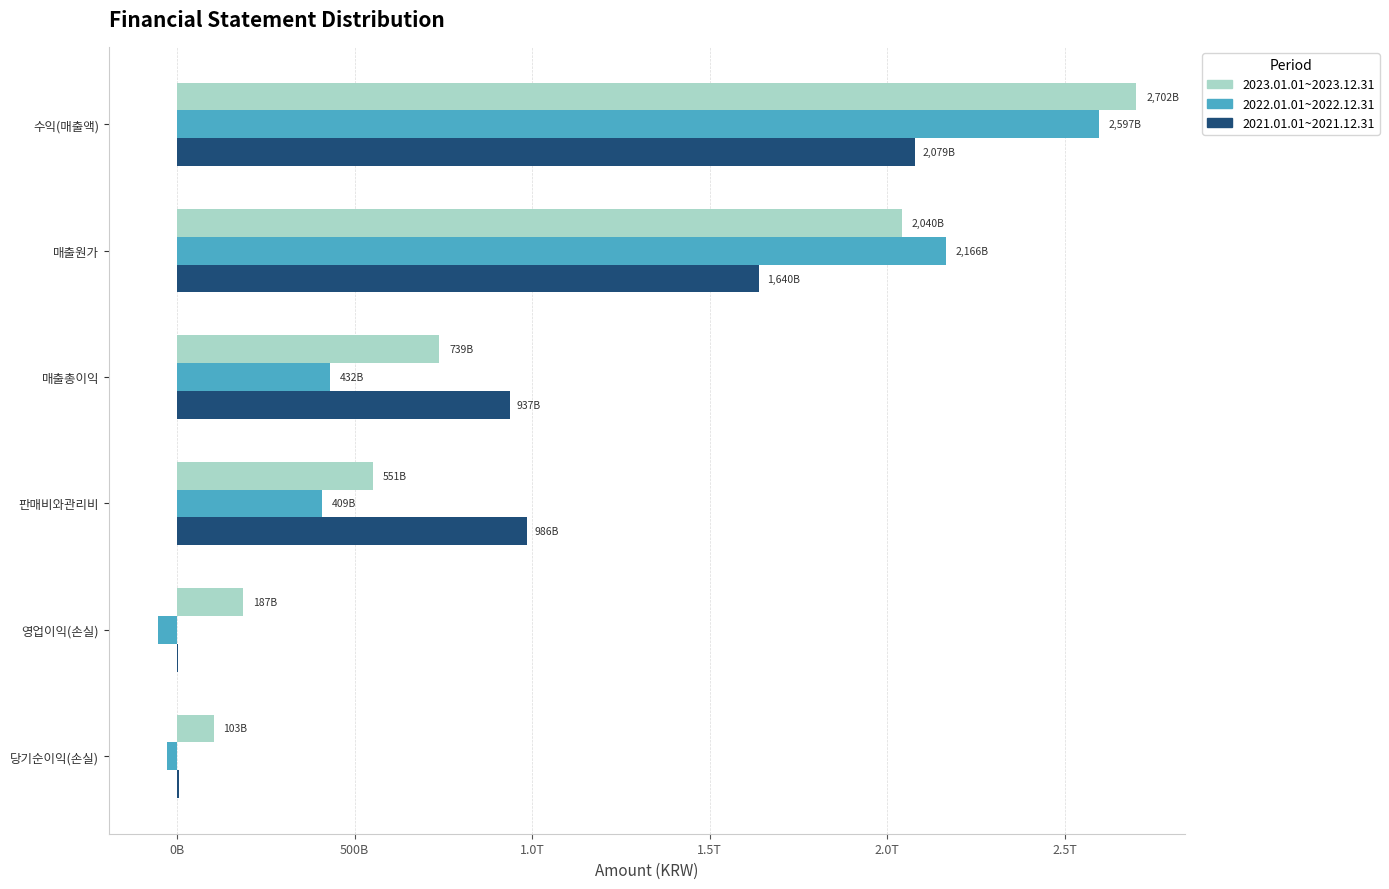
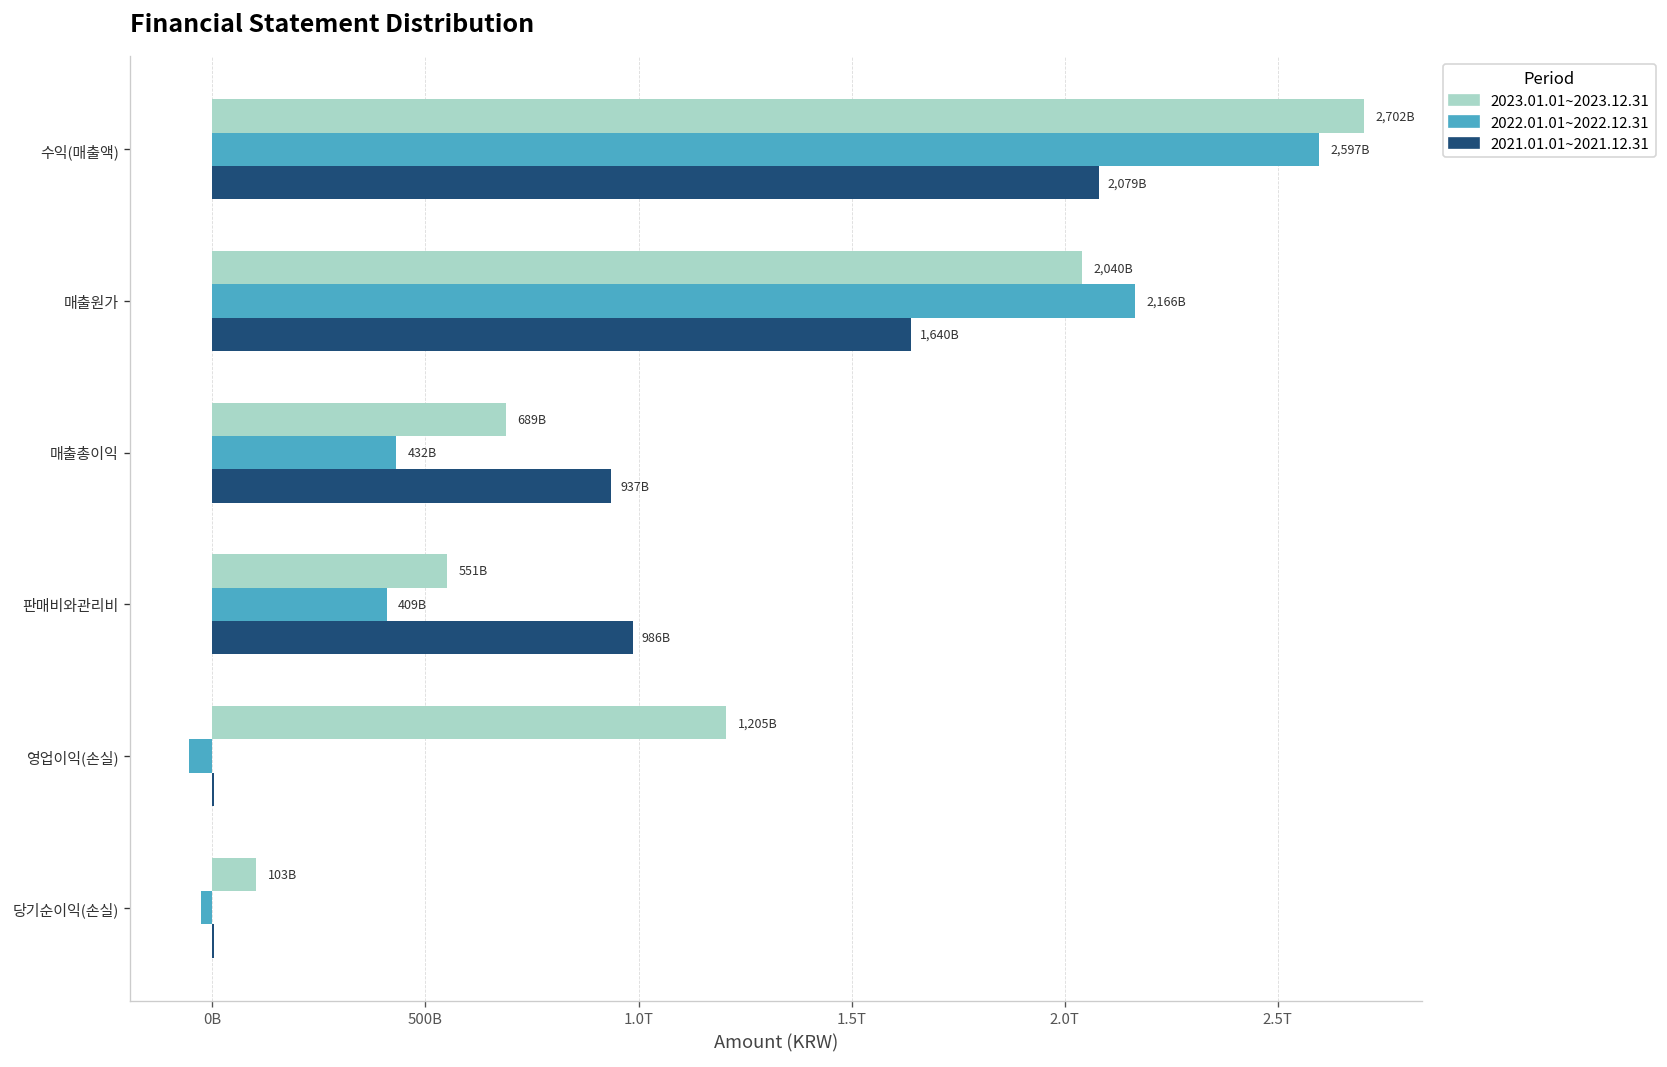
2023.01.01~2023.12.31, 매출총이익: 739B -> 689B
2023.01.01~2023.12.31, 영업이익(손실): 187B -> 1,205B
